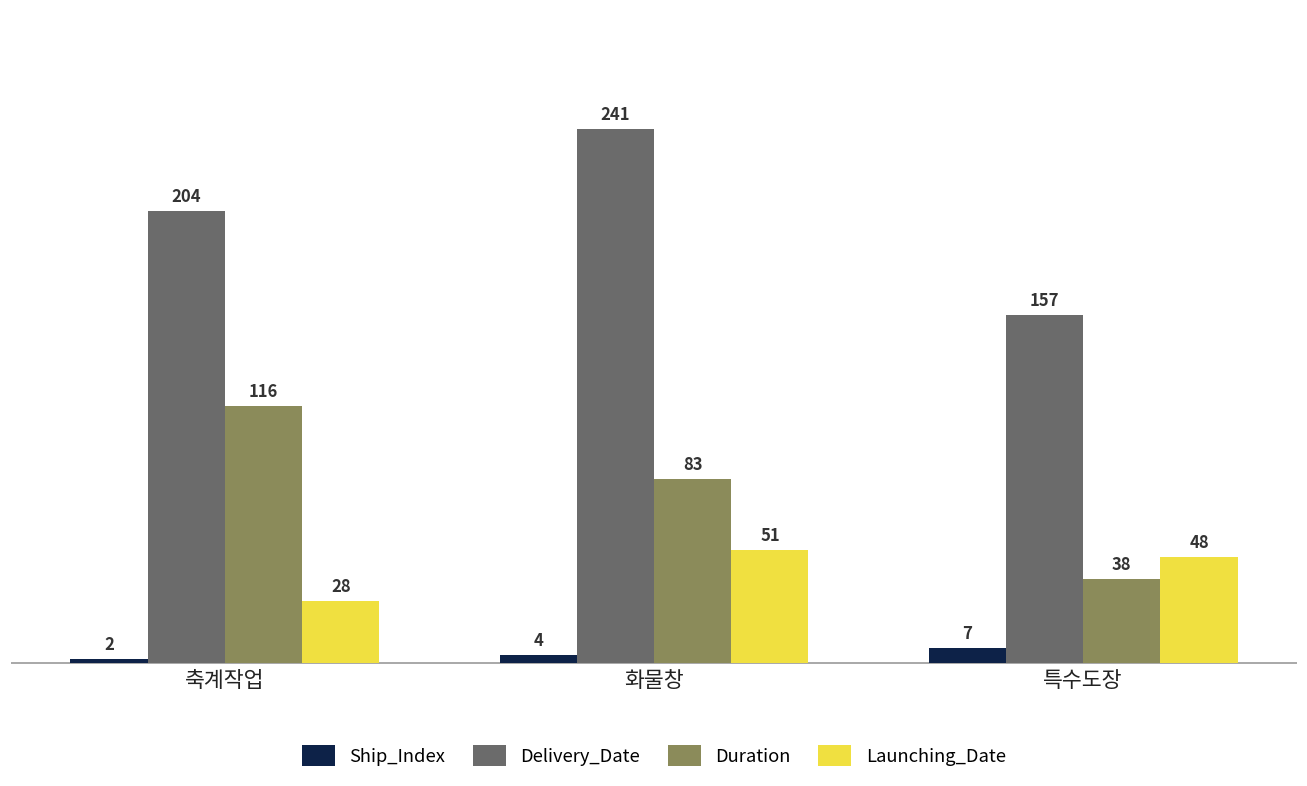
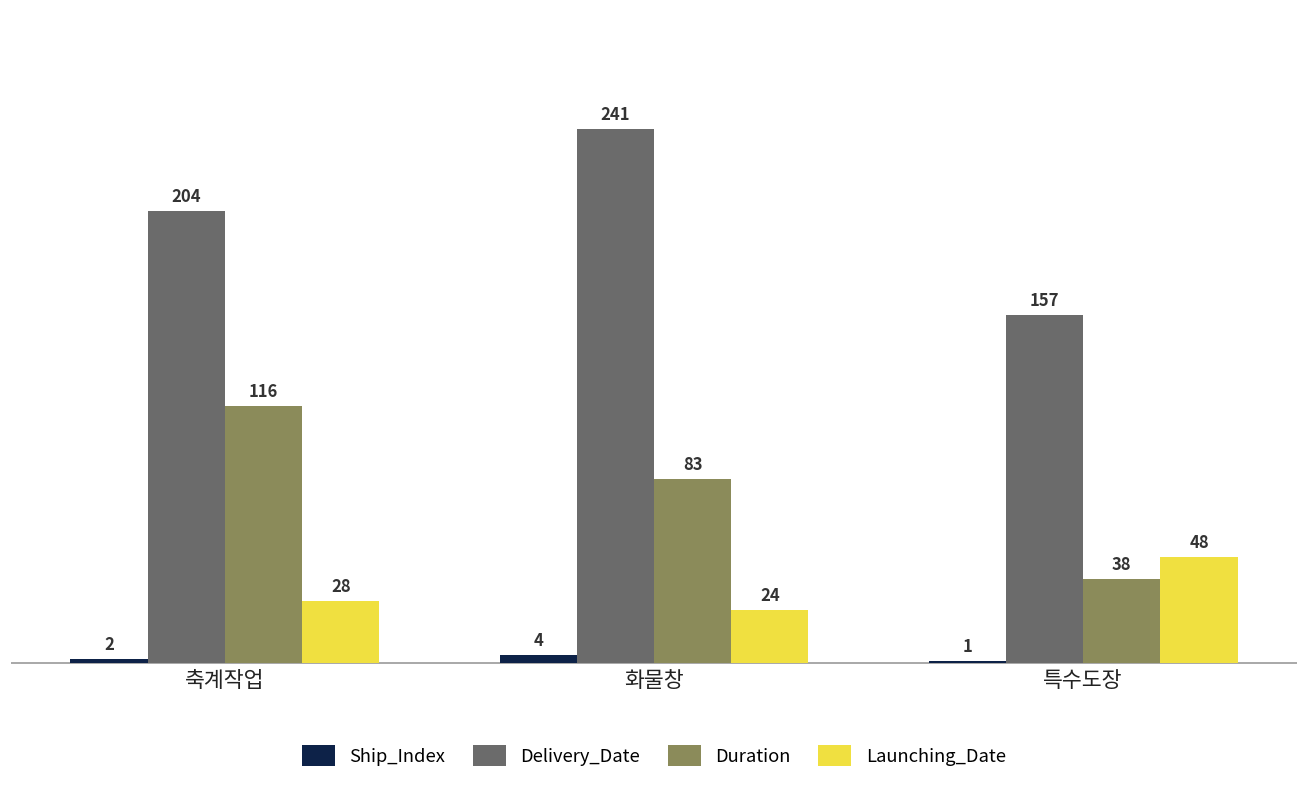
Launching_Date, 화물창: 51 -> 24
Ship_Index, 특수도장: 7 -> 1
